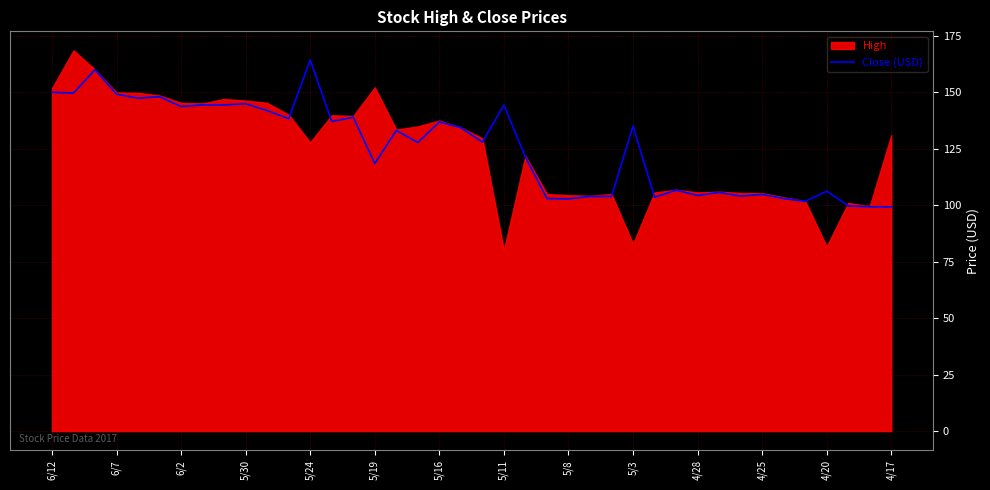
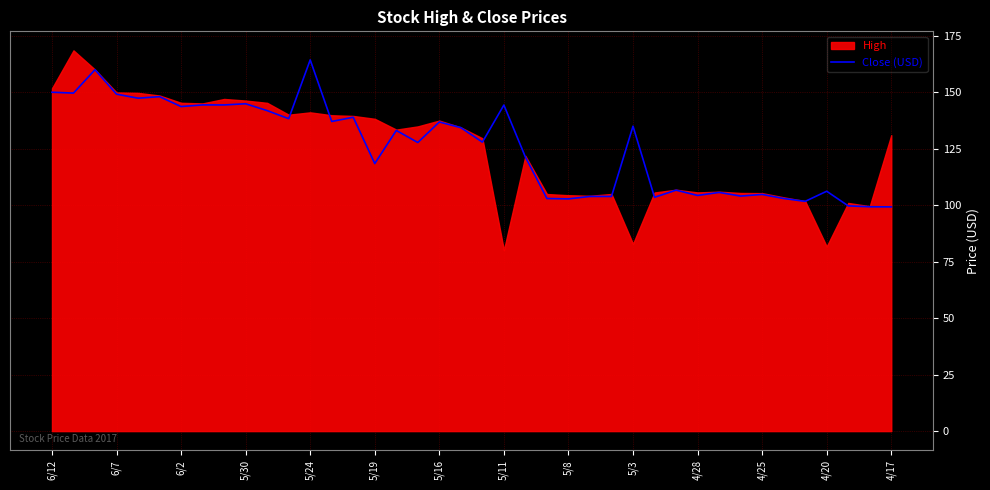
High, 5/24: 128 -> 141
High, 5/19: 152 -> 138
